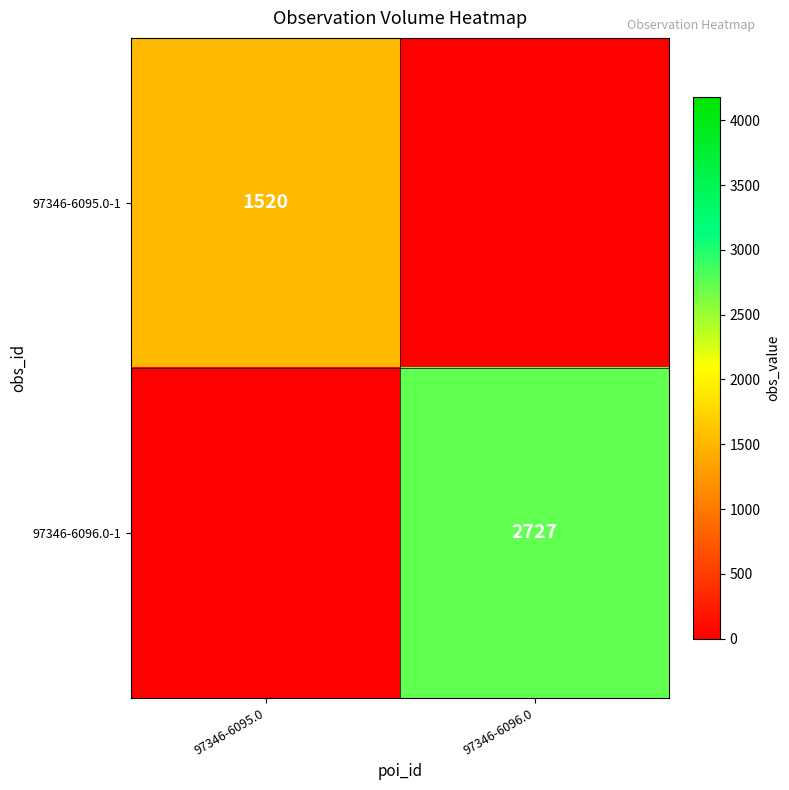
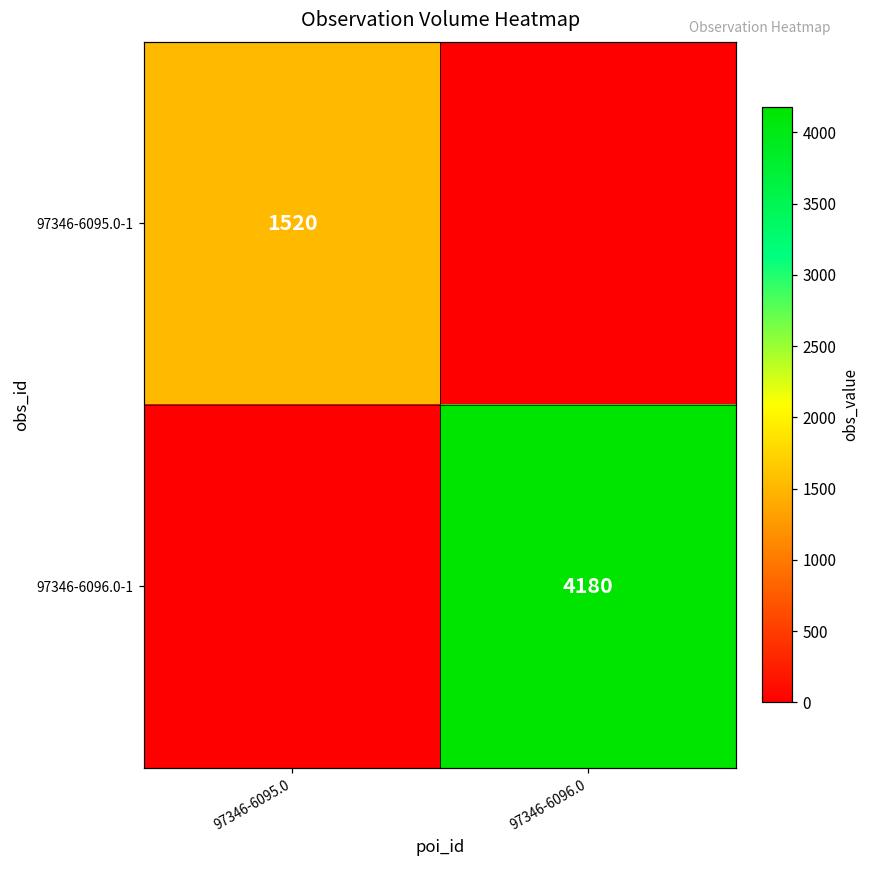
97346-6096.0-1, 97346-6096.0: 2727 -> 4180
